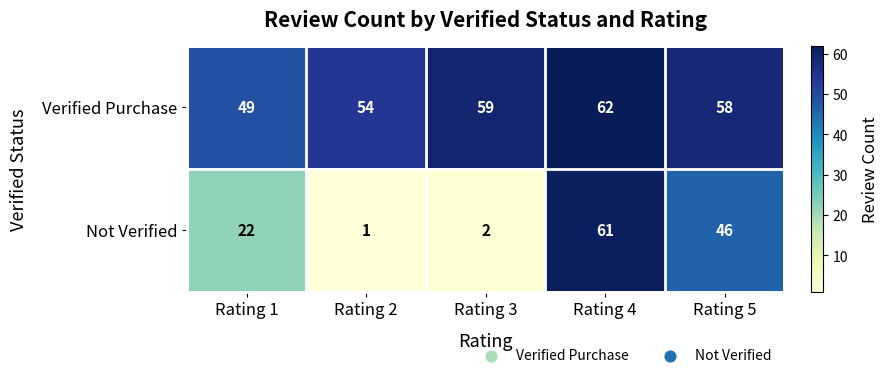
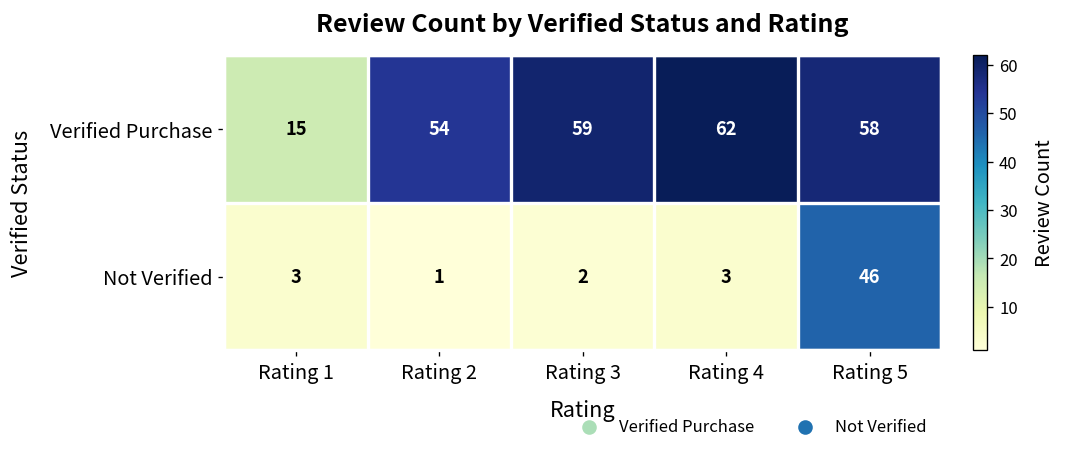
Verified Purchase, Rating 1: 49 -> 15
Not Verified, Rating 1: 22 -> 3
Not Verified, Rating 4: 61 -> 3
